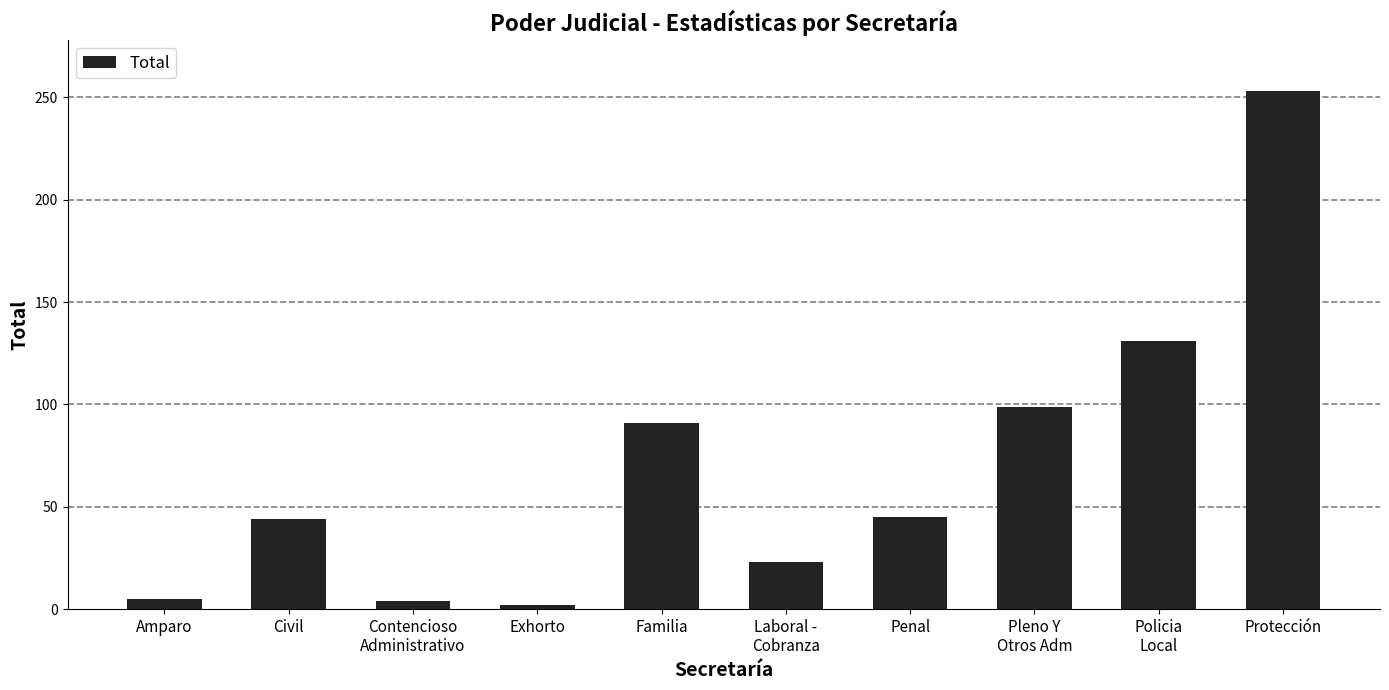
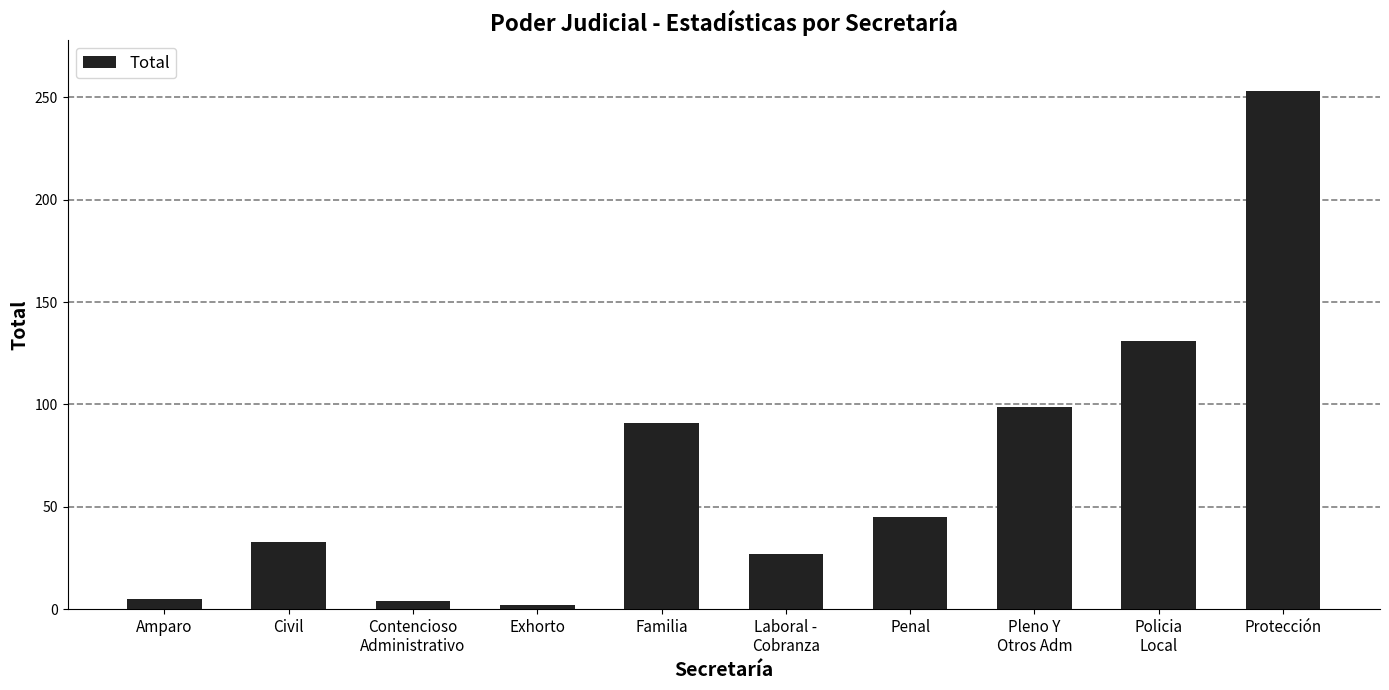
Civil: 44 -> 33
Laboral - Cobranza: 23 -> 27
